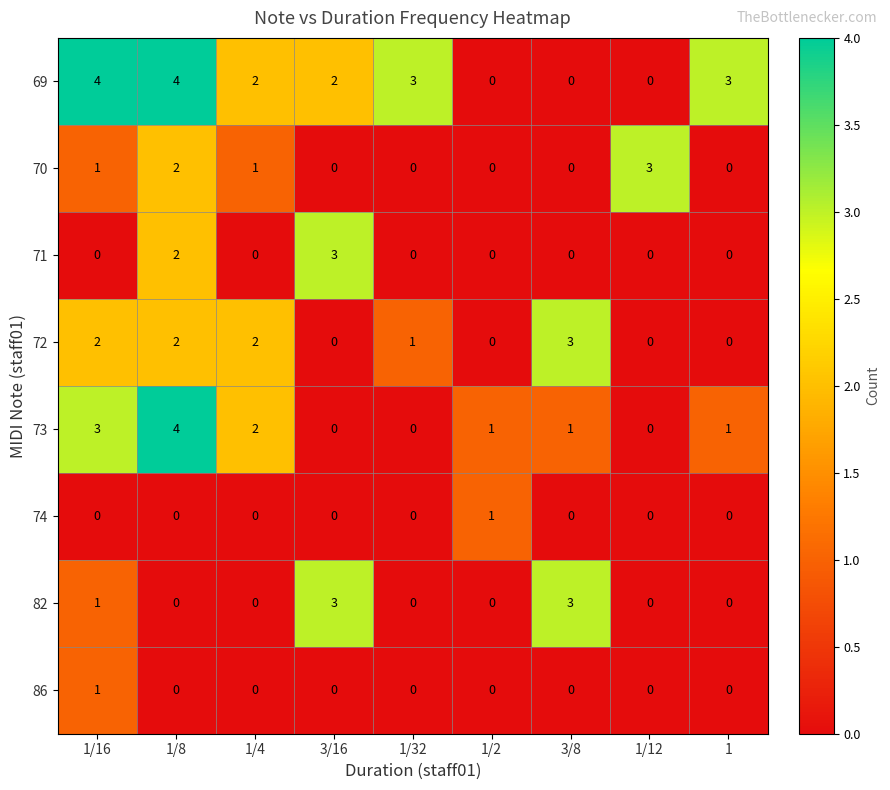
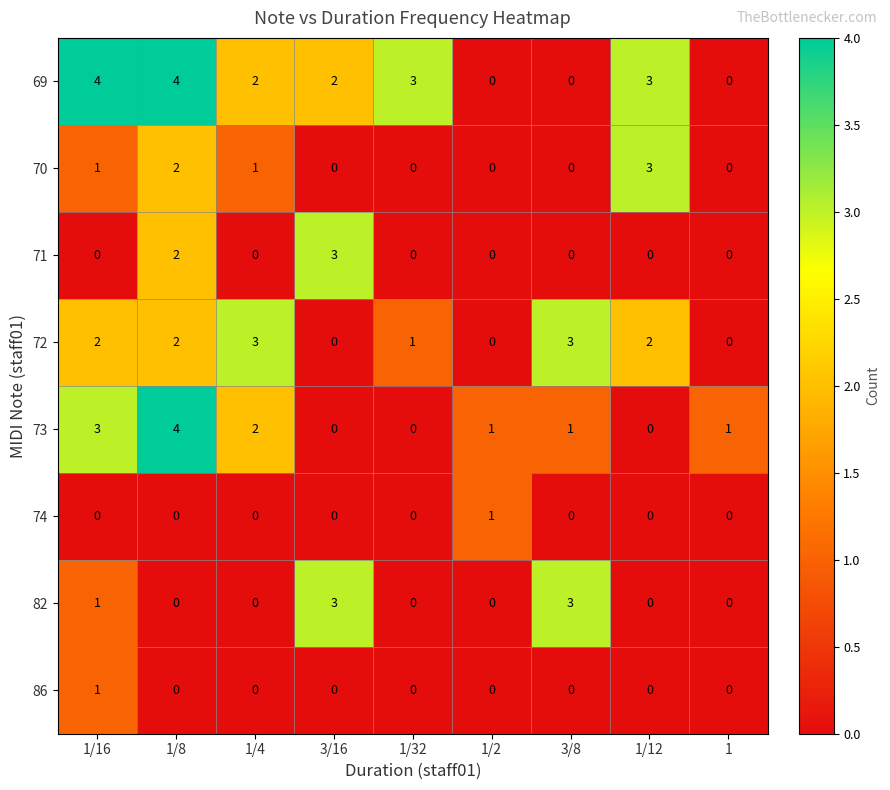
69, 1/12: 0 -> 3
69, 1: 3 -> 0
72, 1/4: 2 -> 3
72, 1/12: 0 -> 2
